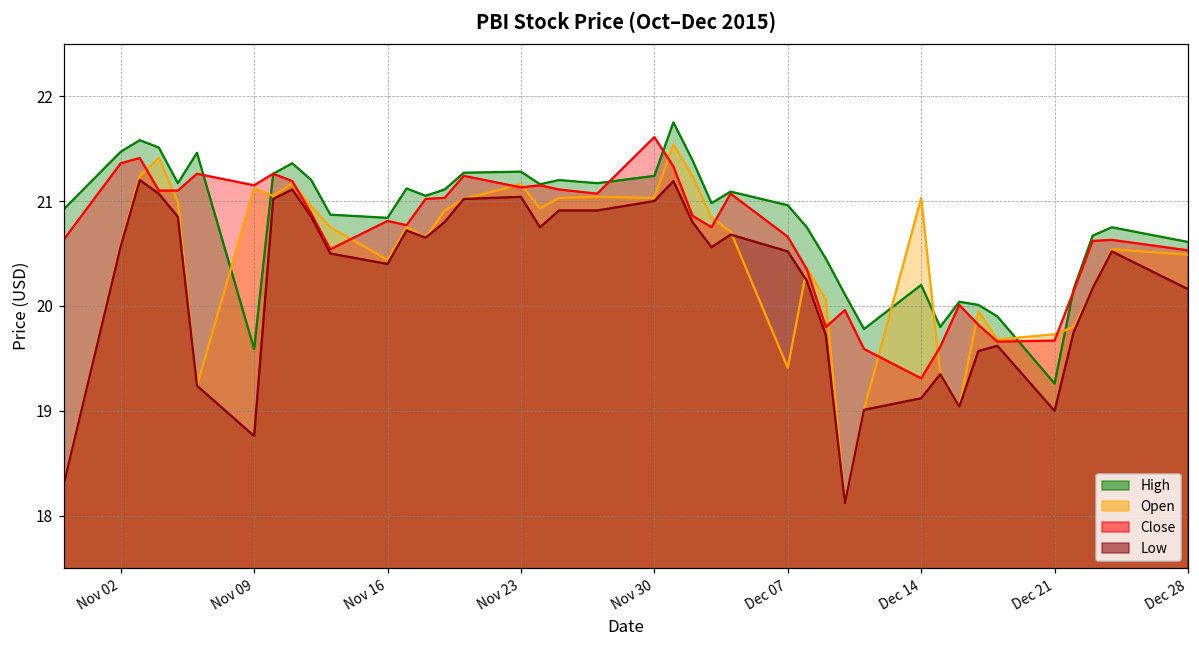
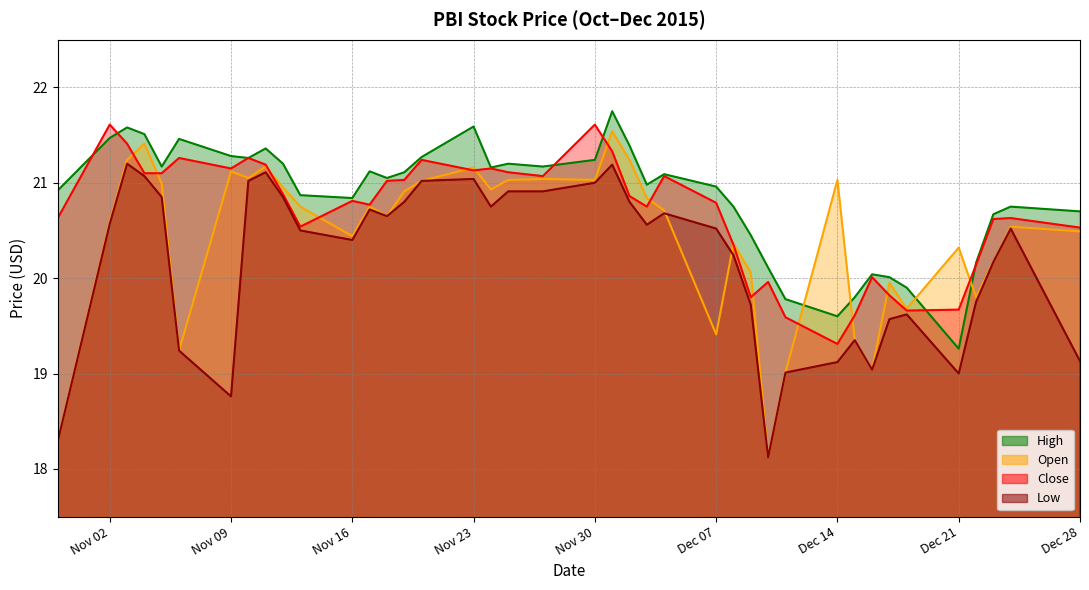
Close, Nov 02: 21.4 -> 21.6
High, Nov 09: 19.6 -> 21.3
High, Nov 23: 21.3 -> 21.6
Close, Dec 07: 20.7 -> 20.8
High, Dec 14: 20.2 -> 19.6
Open, Dec 21: 19.7 -> 20.3
High, Dec 28: 20.6 -> 20.7
Low, Dec 28: 20.2 -> 19.1
